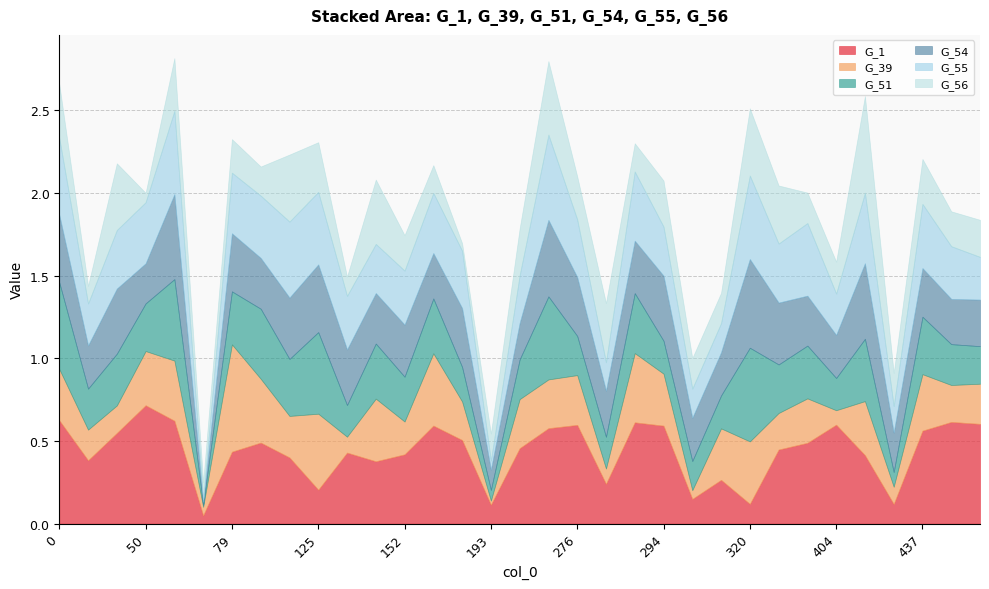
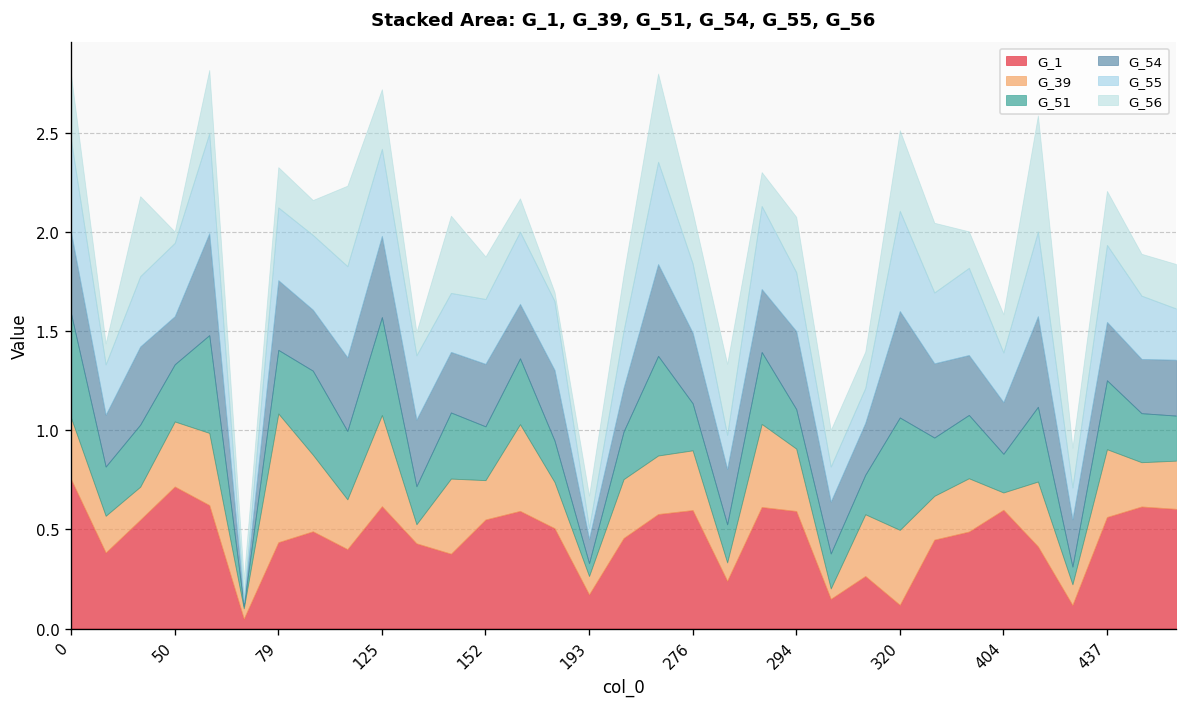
G_1, 0: 0.62 -> 0.75
G_1, 125: 0.21 -> 0.62
G_1, 152: 0.42 -> 0.55
G_1, 193: 0.11 -> 0.17
G_39, 193: 0.02 -> 0.09
